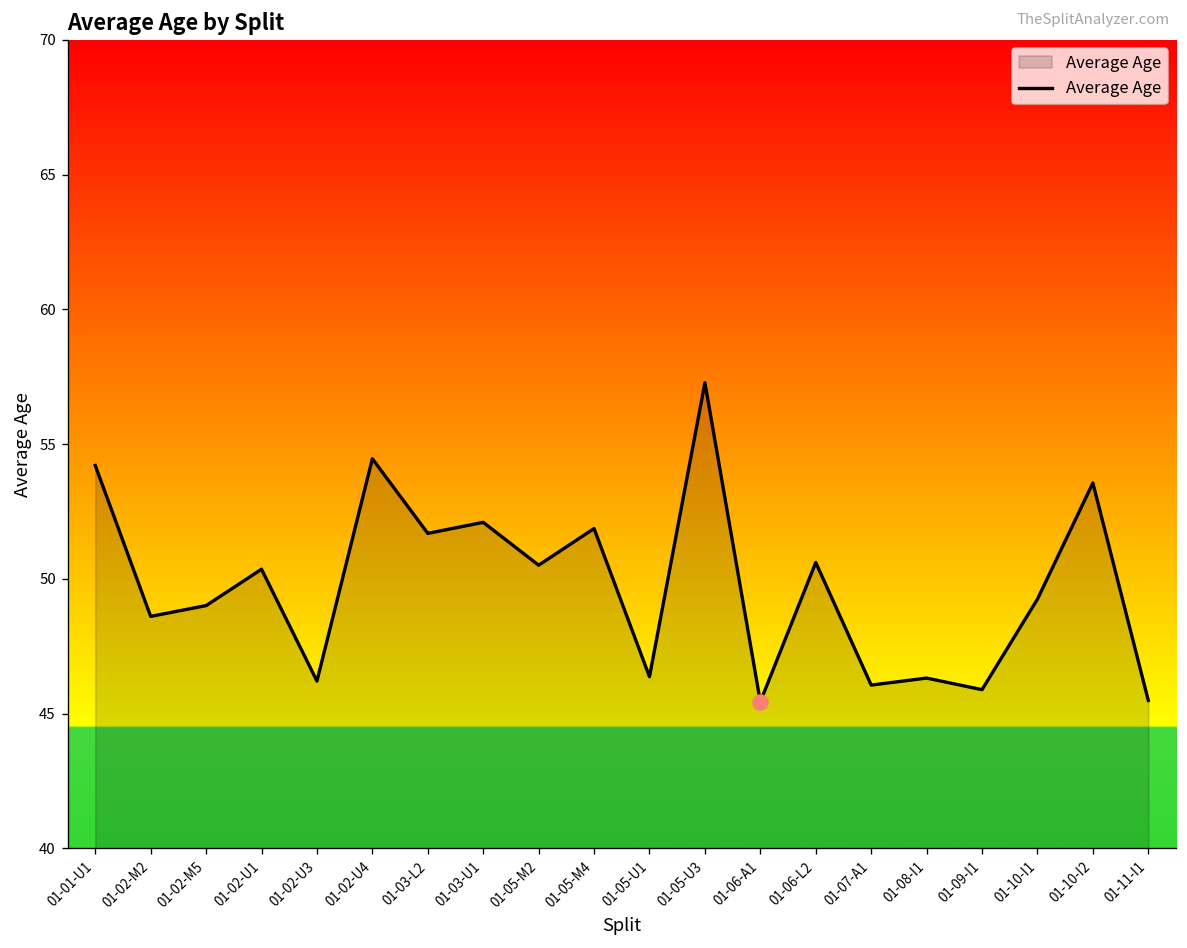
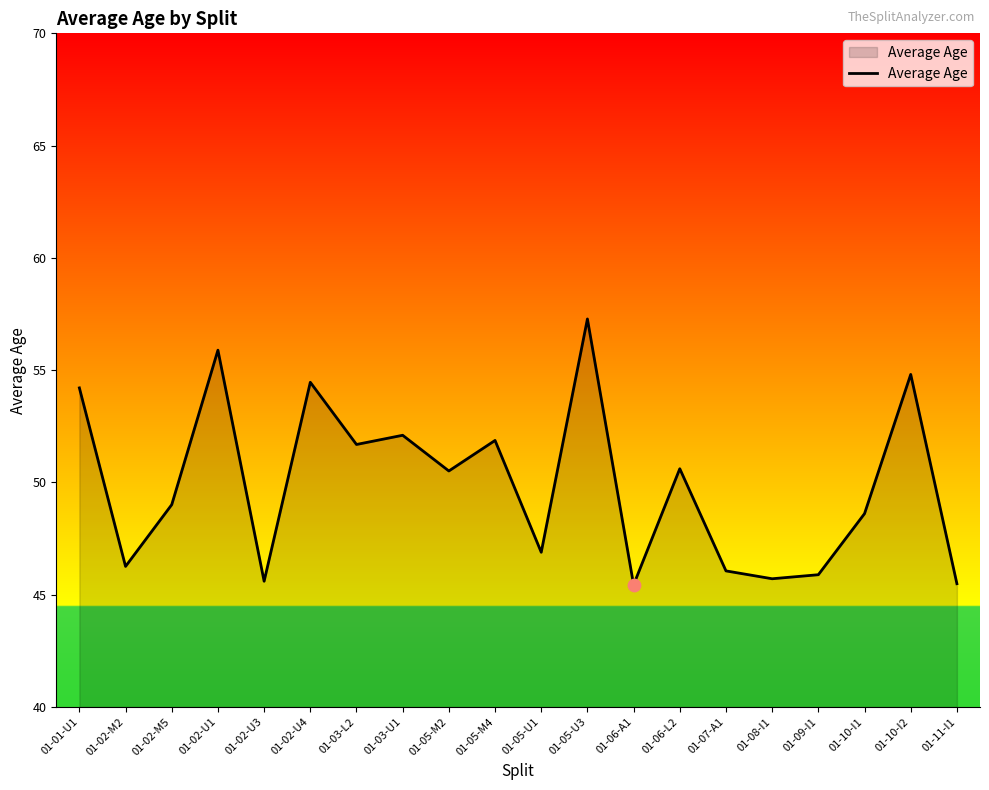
Average Age, 01-02-M2: 48.6 -> 46.3
Average Age, 01-02-U1: 50.4 -> 55.9
Average Age, 01-02-U3: 46.2 -> 45.6
Average Age, 01-05-U1: 46.4 -> 46.9
Average Age, 01-08-I1: 46.3 -> 45.7
Average Age, 01-10-I1: 49.3 -> 48.6
Average Age, 01-10-I2: 53.6 -> 54.8
